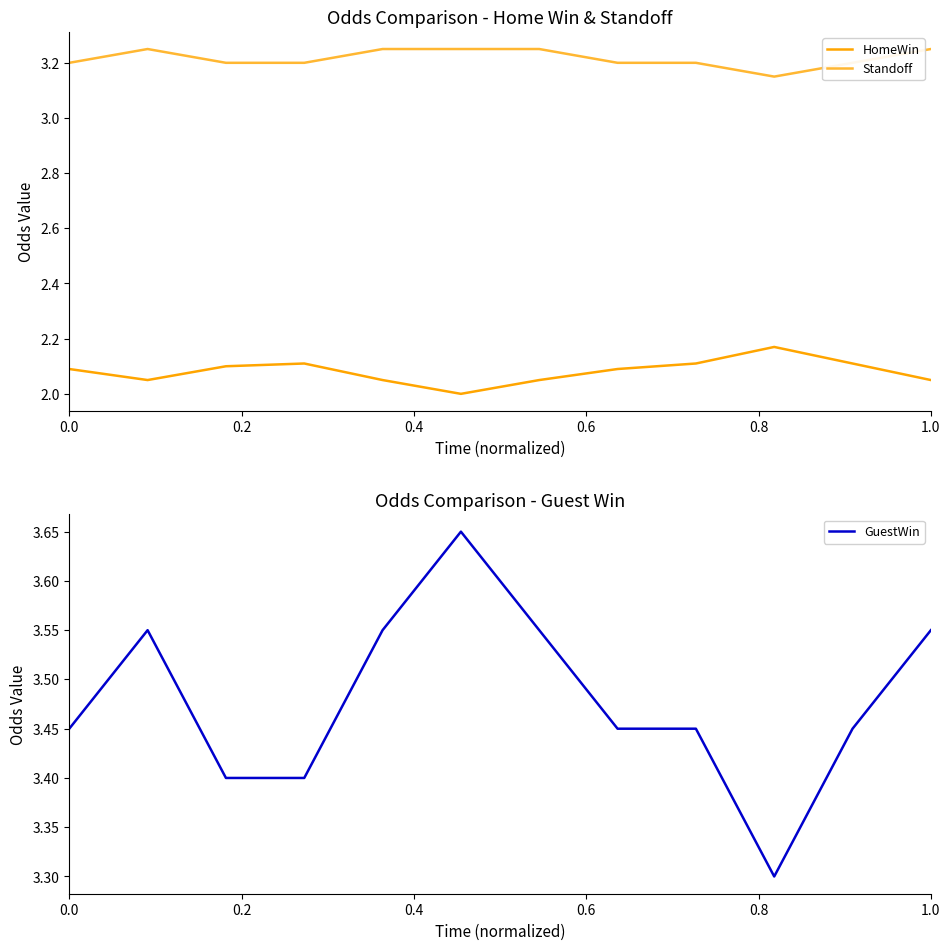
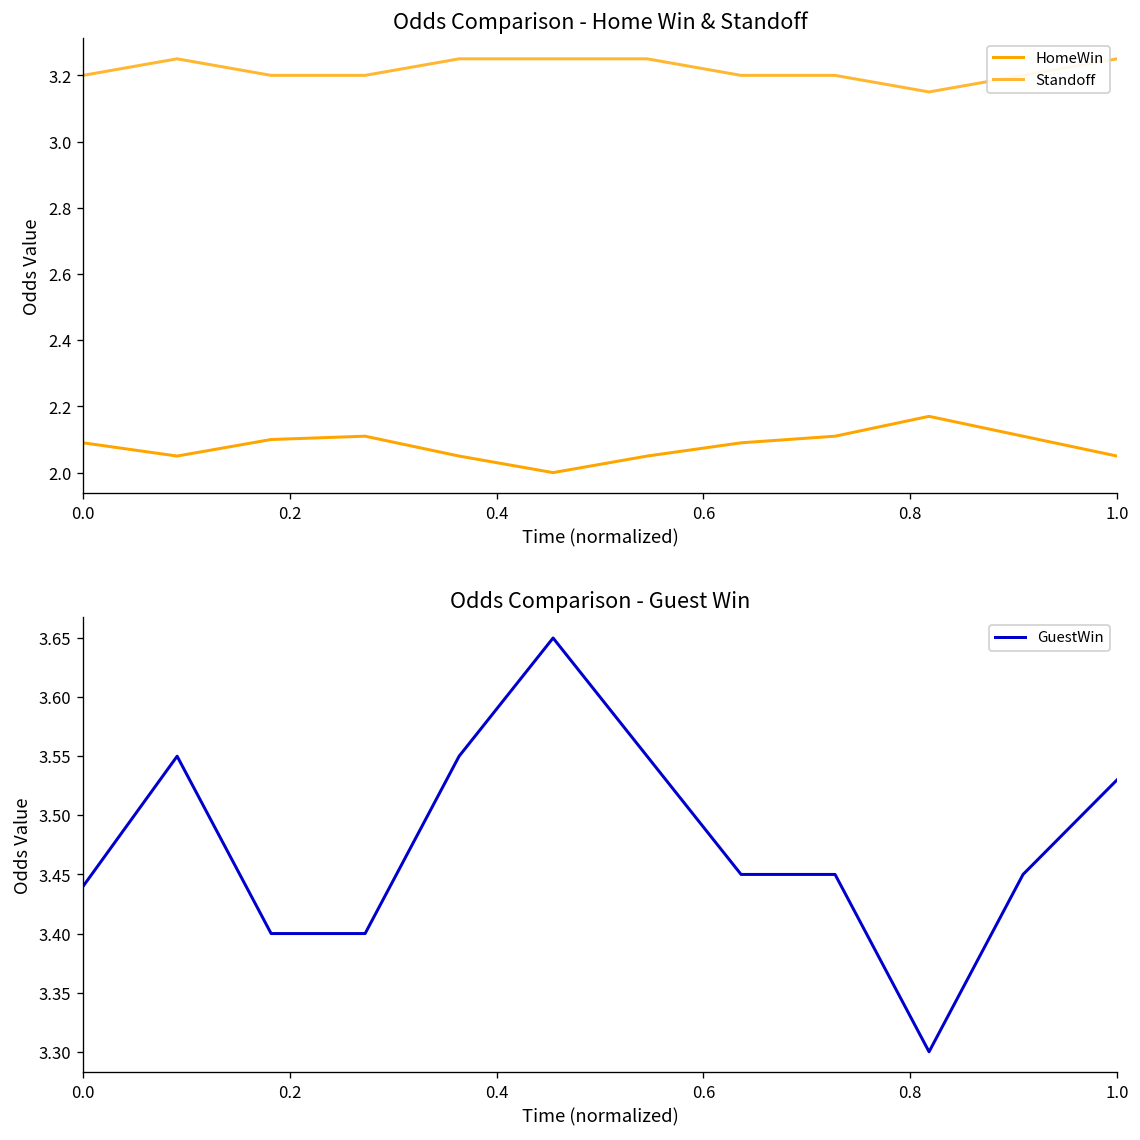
Odds Comparison - Guest Win, 0.0: 3.45 -> 3.44
Odds Comparison - Guest Win, 1.0: 3.55 -> 3.53
